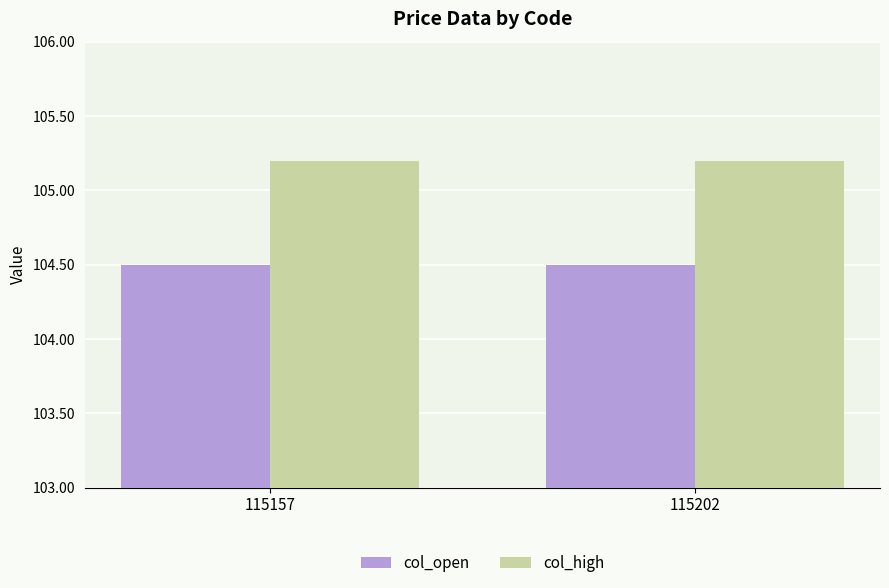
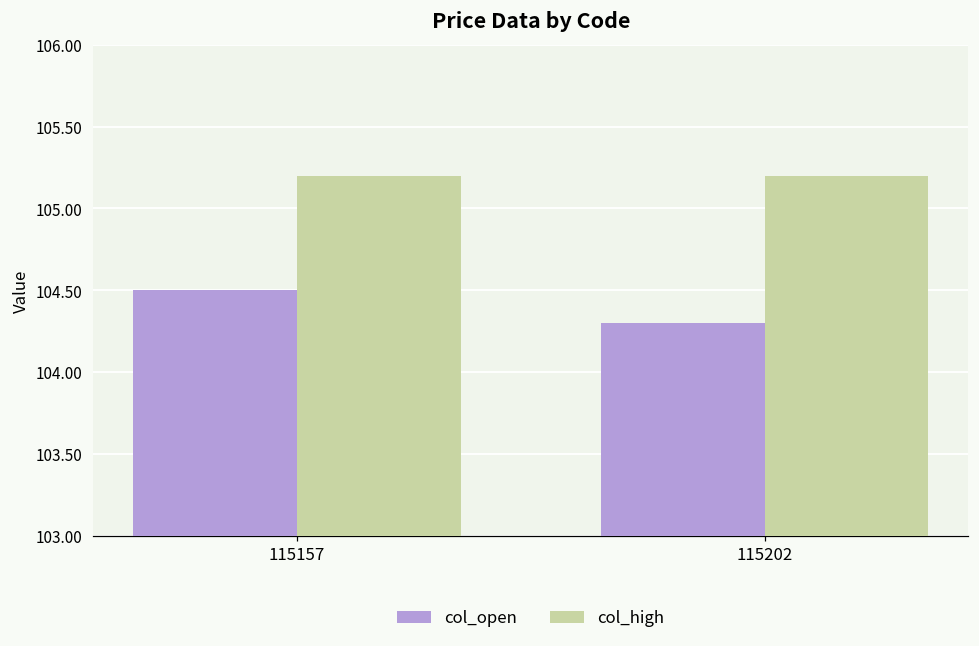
col_open, 115202: 104.5 -> 104.3
